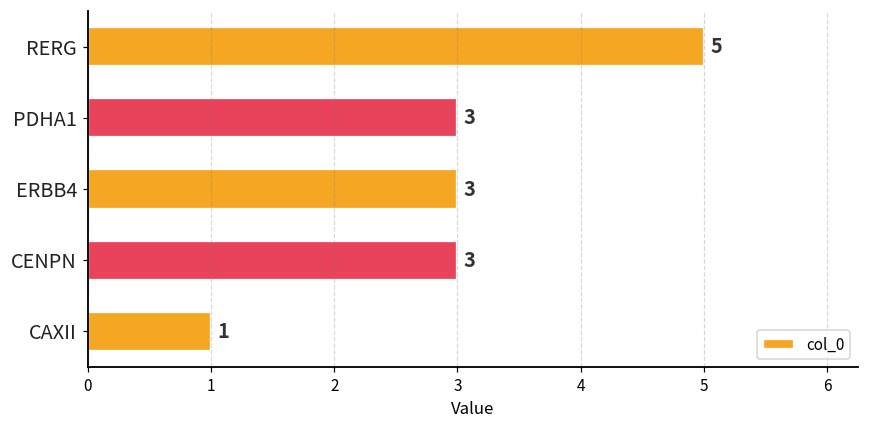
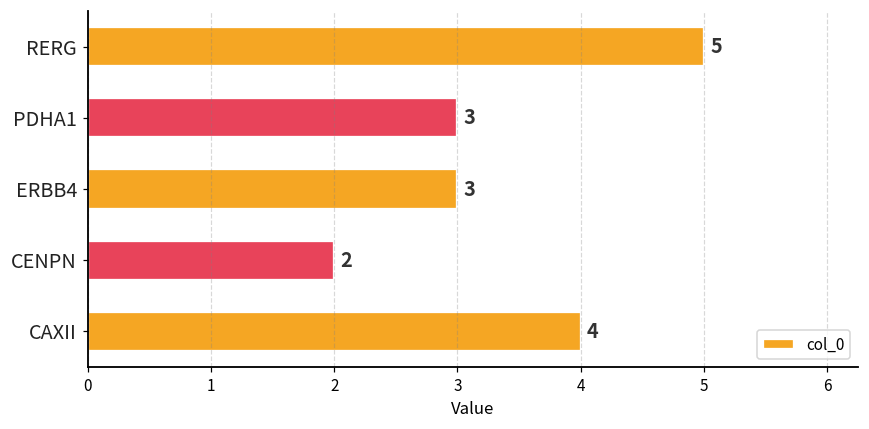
CENPN: 3 -> 2
CAXII: 1 -> 4
